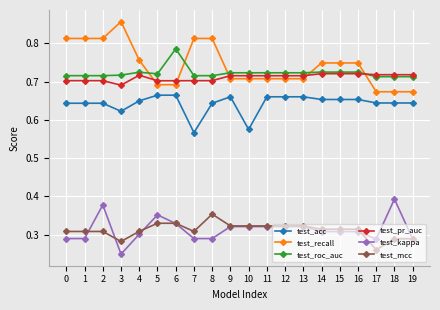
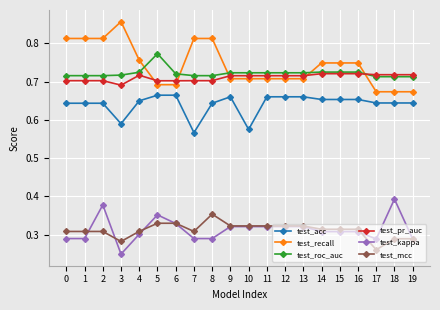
test_acc, 3: 0.62 -> 0.59
test_roc_auc, 5: 0.72 -> 0.77
test_roc_auc, 6: 0.79 -> 0.72
